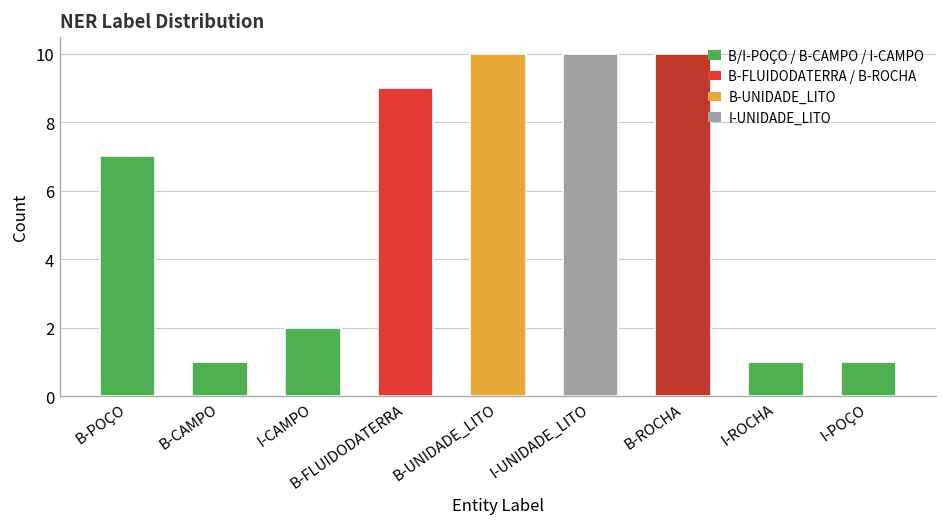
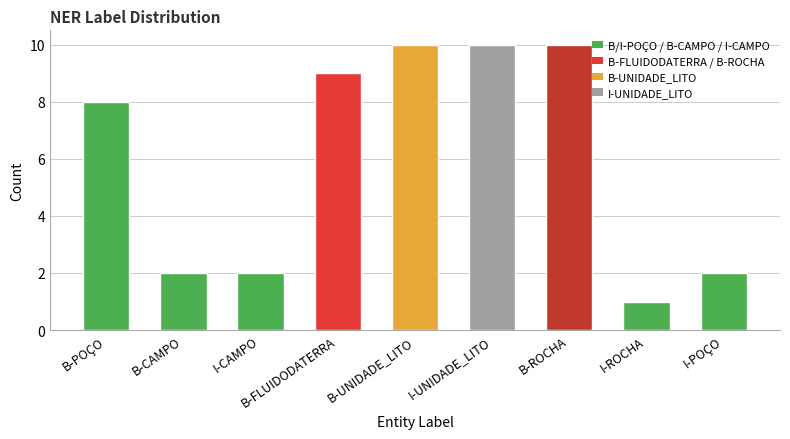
B-POÇO: 7 -> 8
B-CAMPO: 1 -> 2
I-POÇO: 1 -> 2
